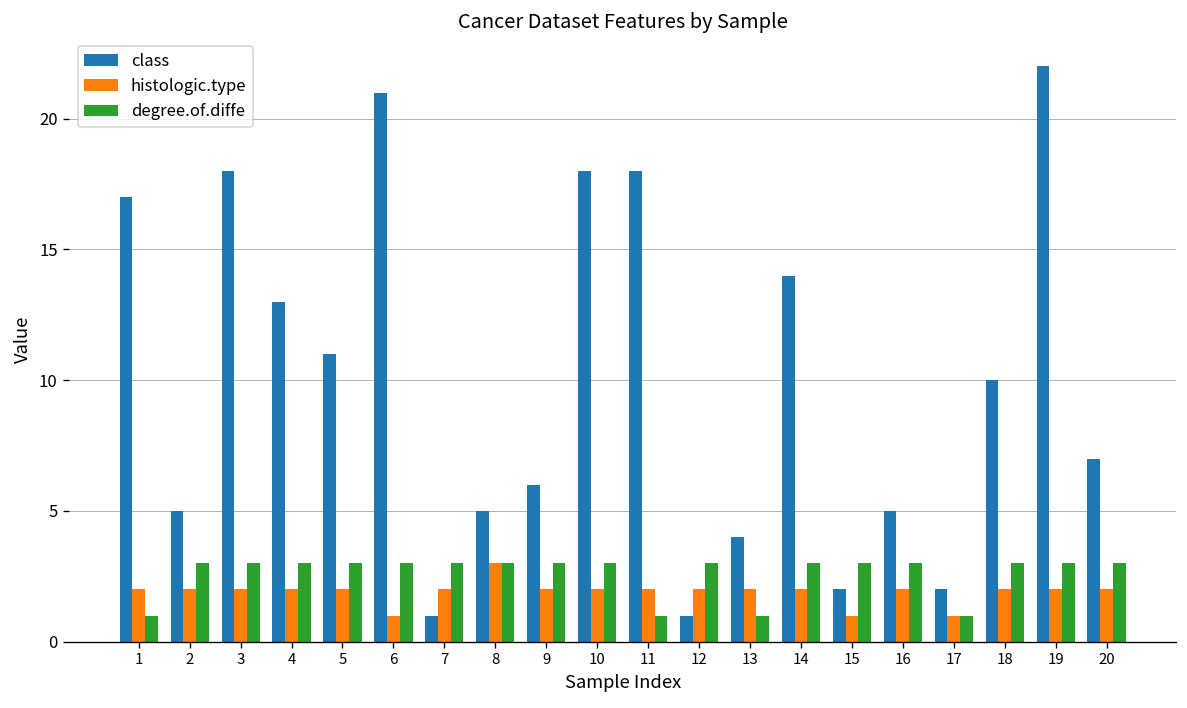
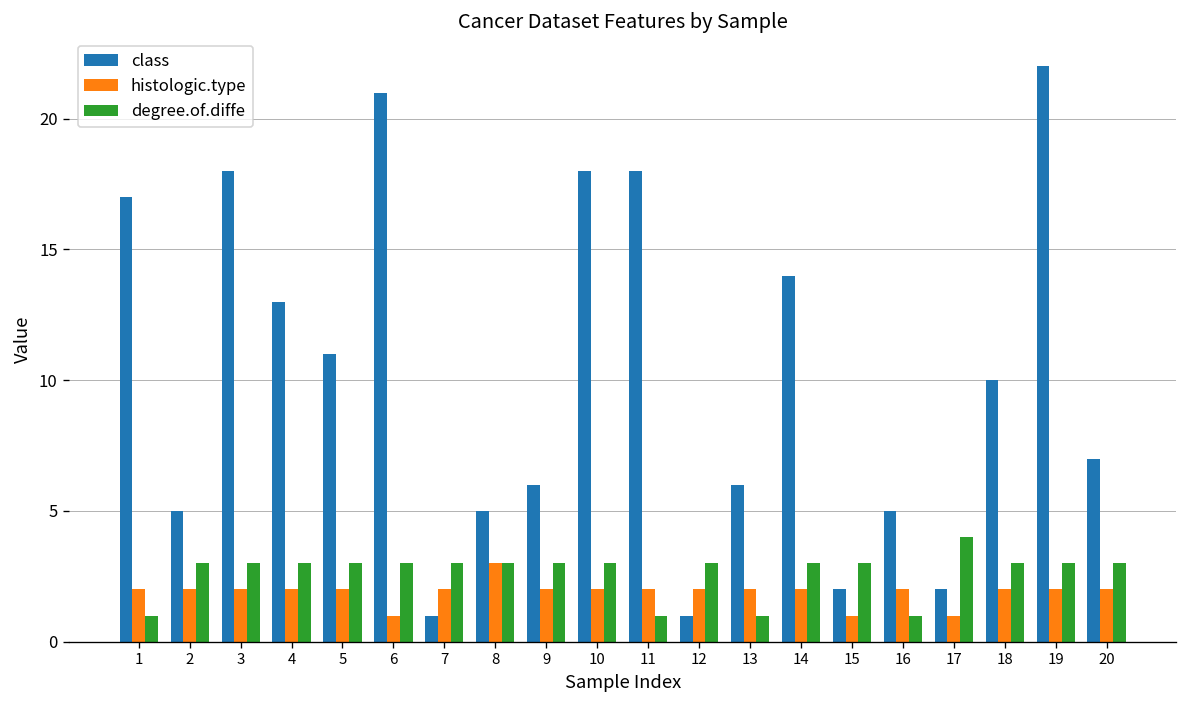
class, 13: 4 -> 6
degree.of.diffe, 16: 3 -> 1
degree.of.diffe, 17: 1 -> 4
